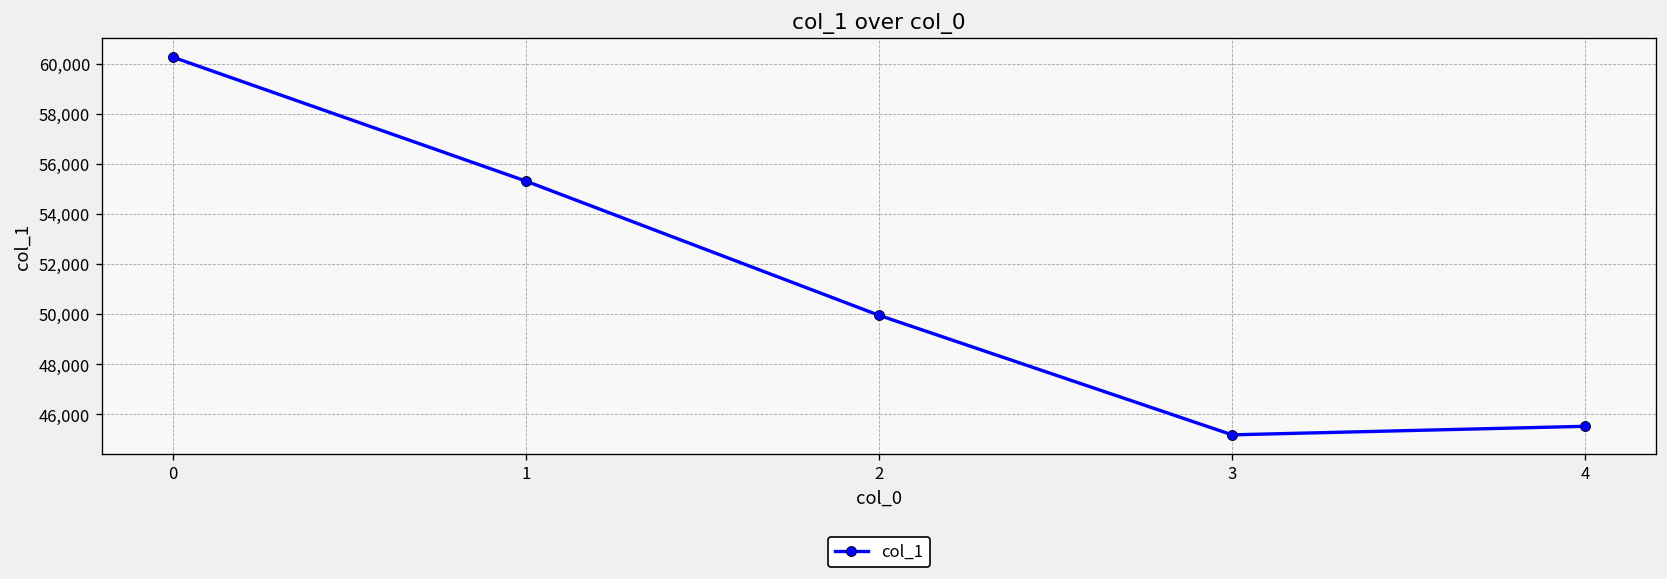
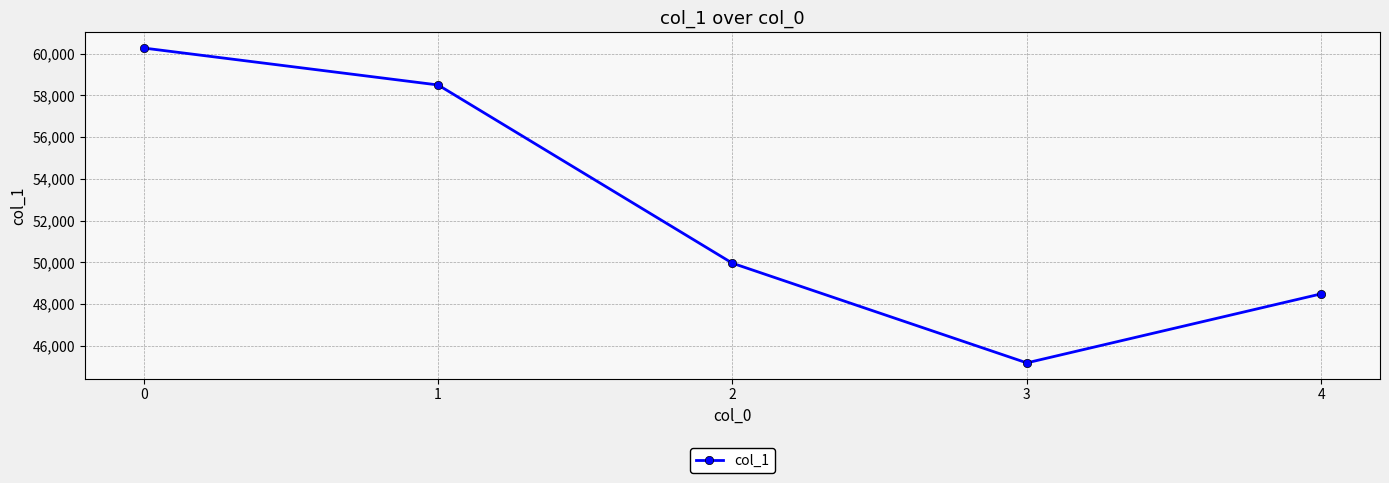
1: 55,300 -> 58,500
4: 45,500 -> 48,500
